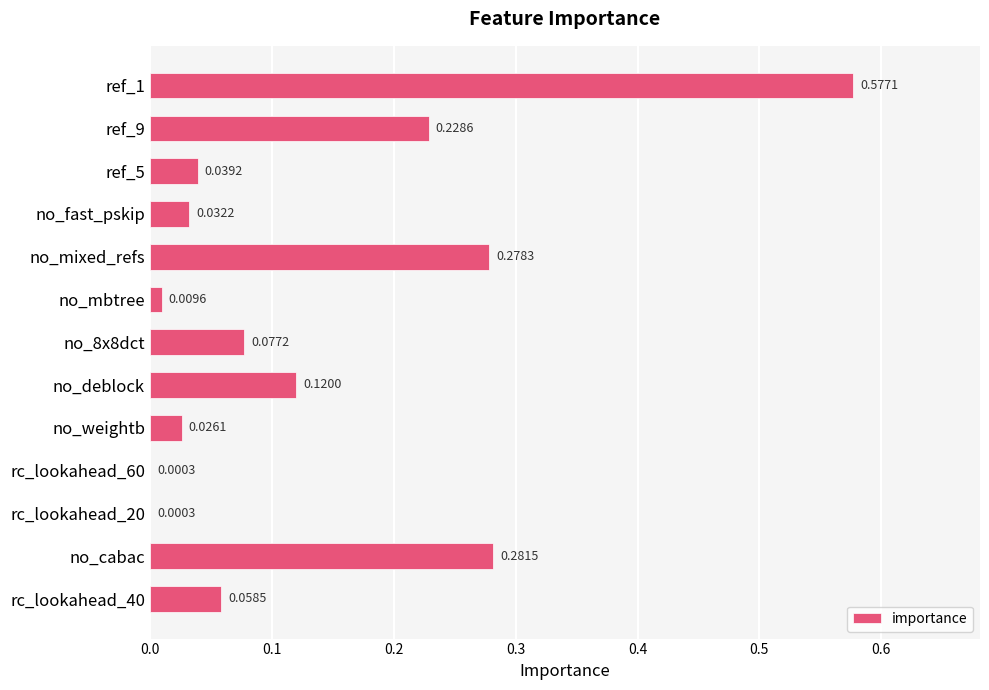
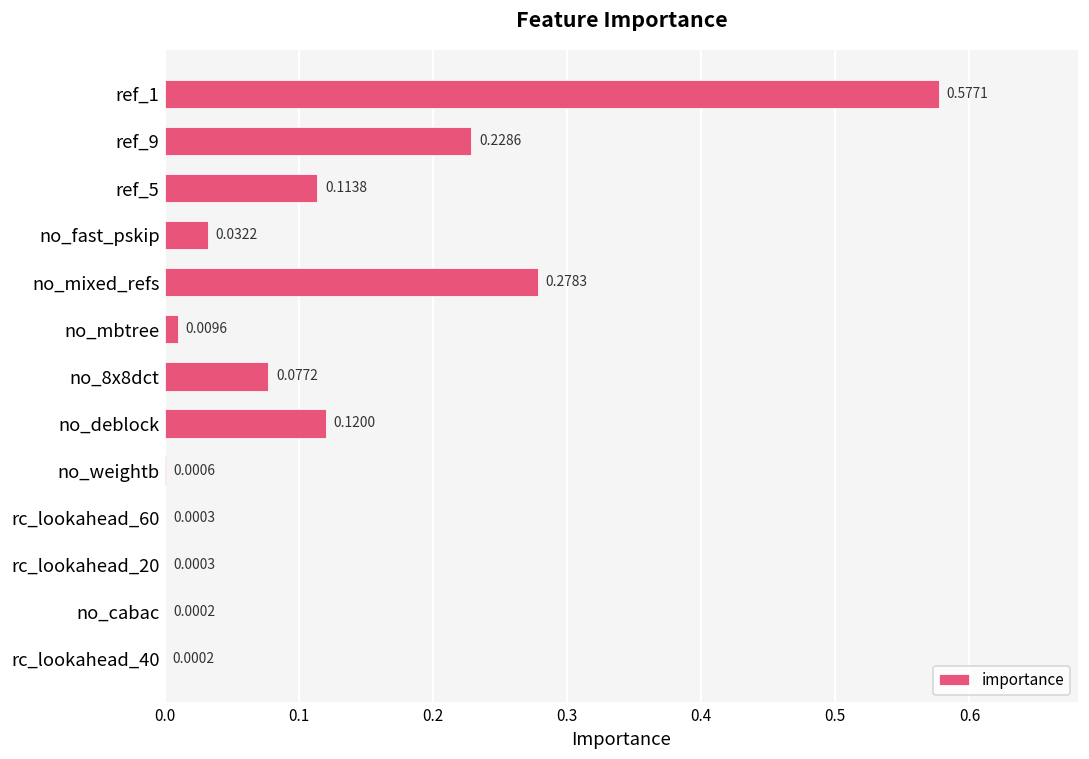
ref_5: 0.0392 -> 0.1138
no_weightb: 0.0261 -> 0.0006
no_cabac: 0.2815 -> 0.0002
rc_lookahead_40: 0.0585 -> 0.0002
